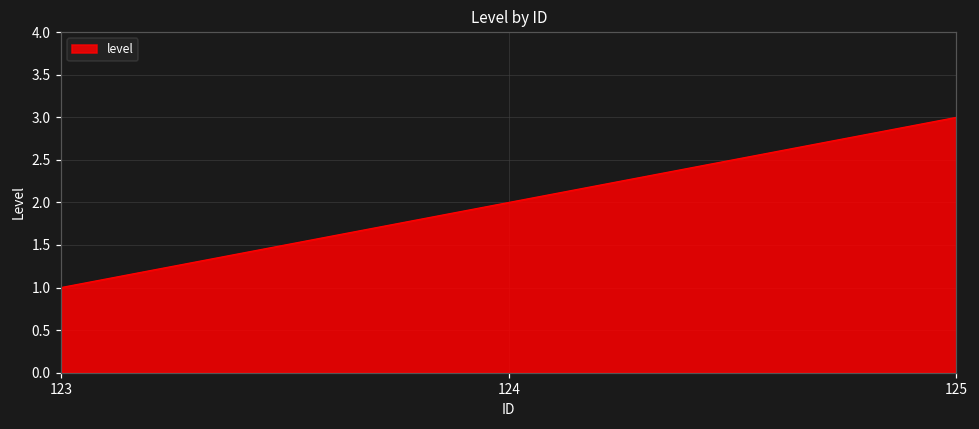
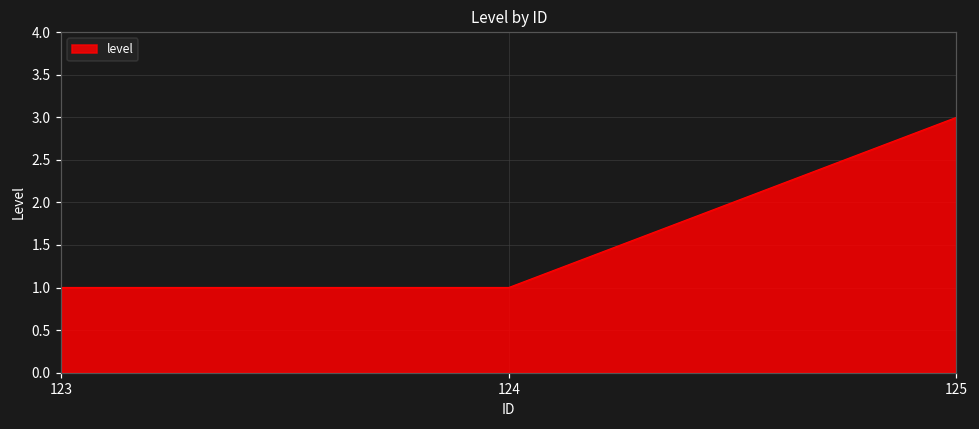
124: 2 -> 1
